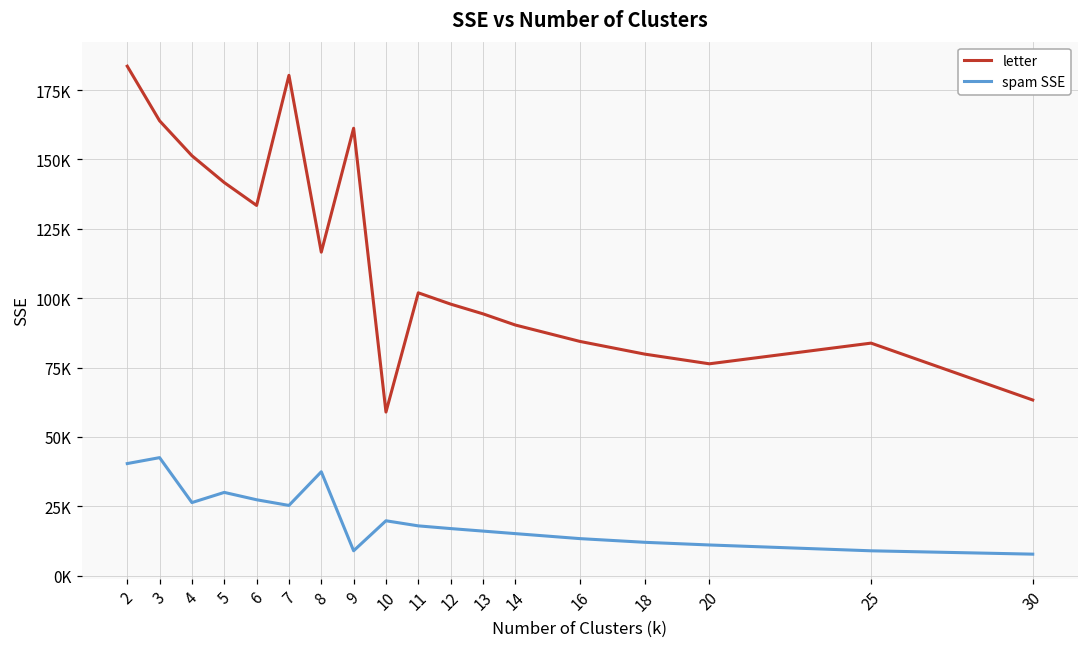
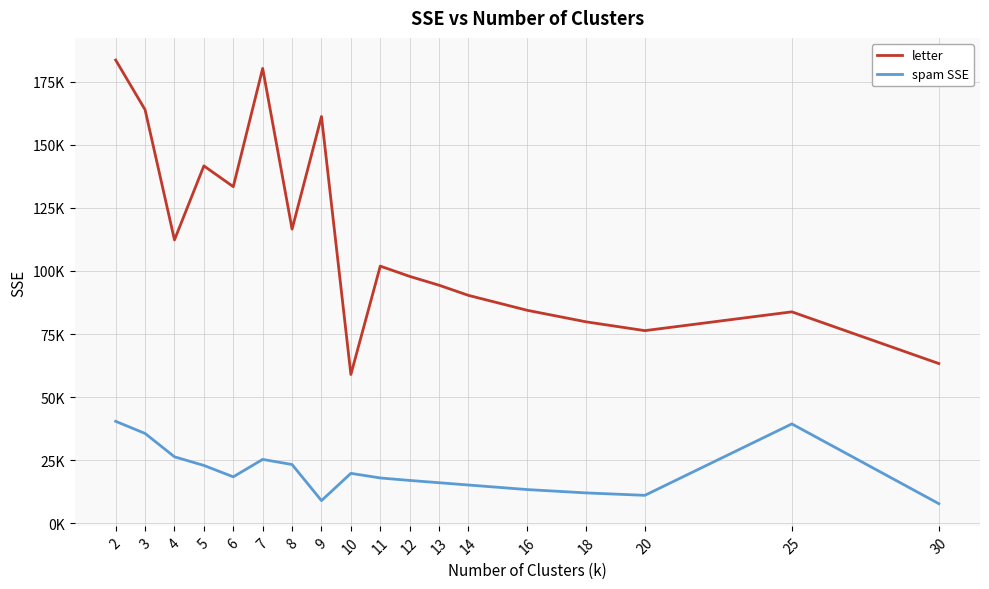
spam SSE, 3: 43000 -> 36000
letter, 4: 151000 -> 112000
spam SSE, 5: 30000 -> 23000
spam SSE, 6: 27000 -> 18000
spam SSE, 8: 37000 -> 23000
spam SSE, 25: 9000 -> 39000
